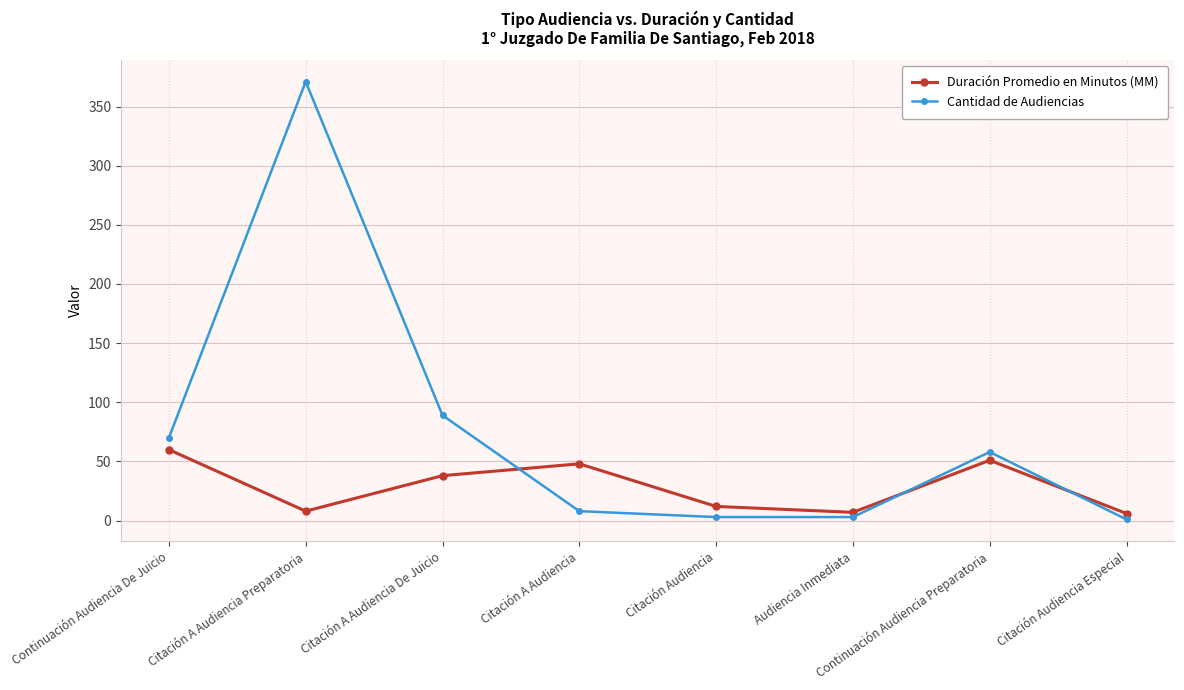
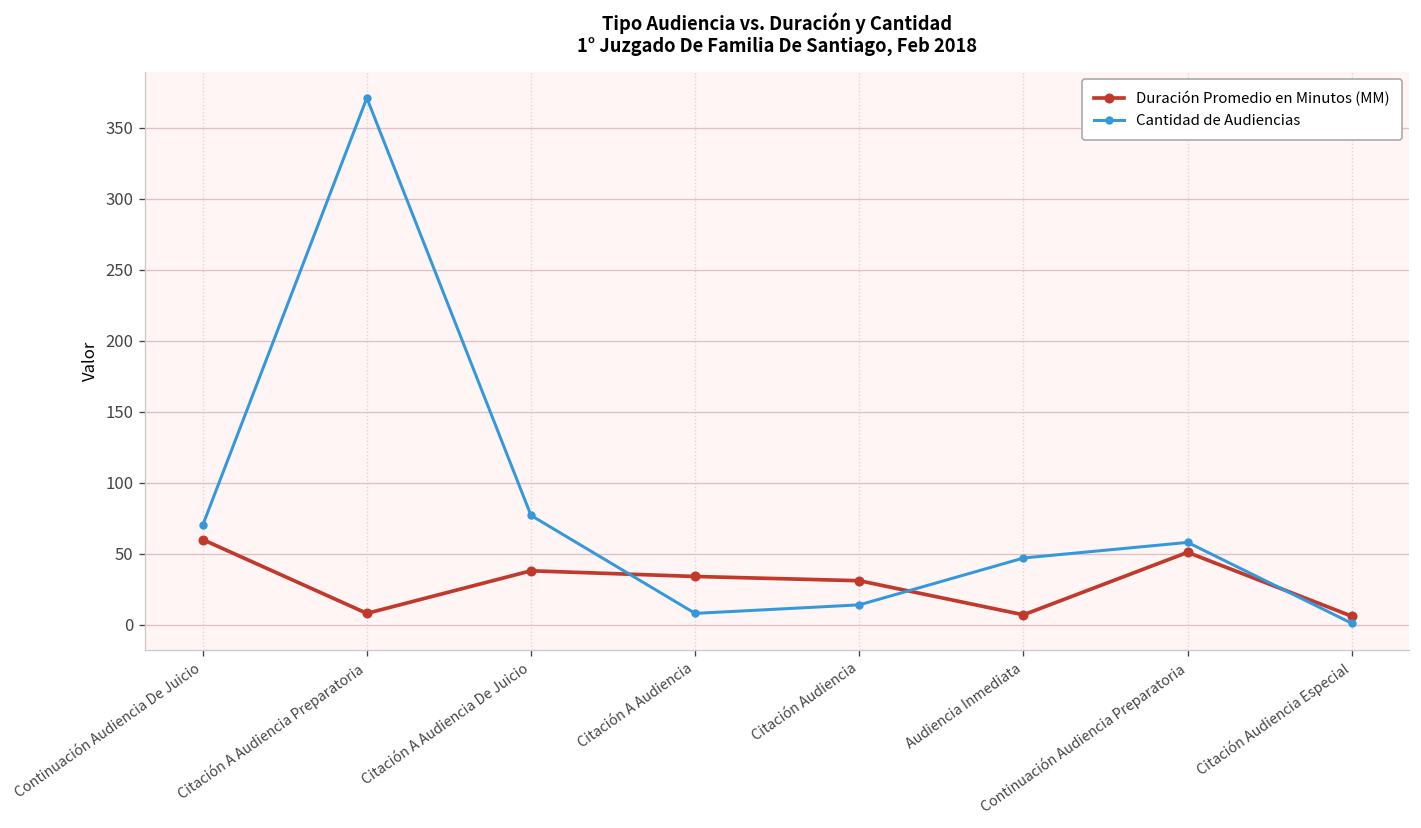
Cantidad de Audiencias, Citación A Audiencia De Juicio: 89 -> 77
Duración Promedio en Minutos (MM), Citación A Audiencia: 48 -> 34
Duración Promedio en Minutos (MM), Citación Audiencia: 12 -> 31
Cantidad de Audiencias, Citación Audiencia: 3 -> 14
Cantidad de Audiencias, Audiencia Inmediata: 3 -> 47
